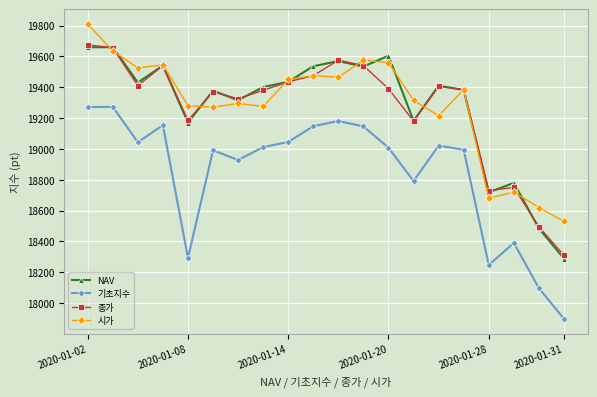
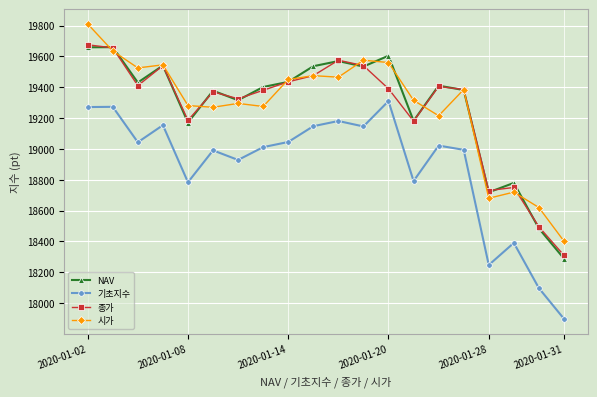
기초지수, 2020-01-08: 18290 -> 18780
기초지수, 2020-01-20: 19010 -> 19310
시가, 2020-01-31: 18530 -> 18400
